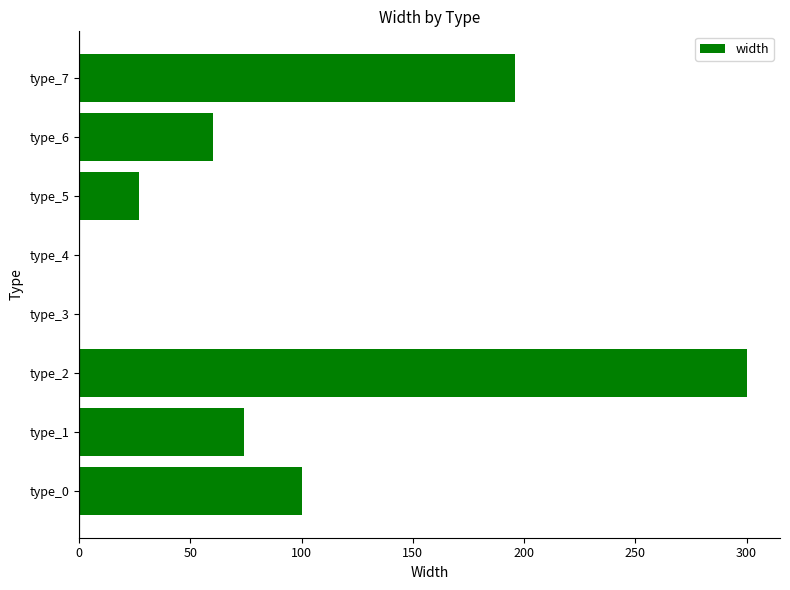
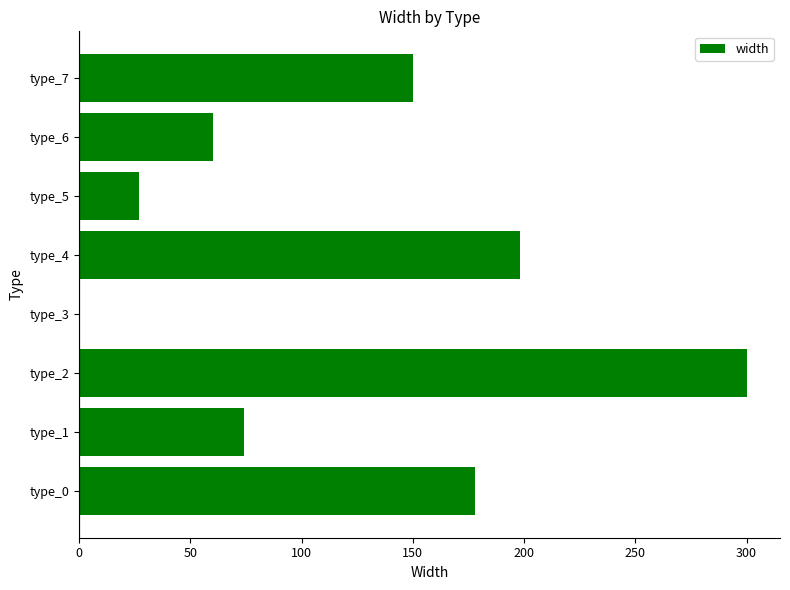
type_7: 196 -> 150
type_4: 0 -> 198
type_0: 100 -> 178
